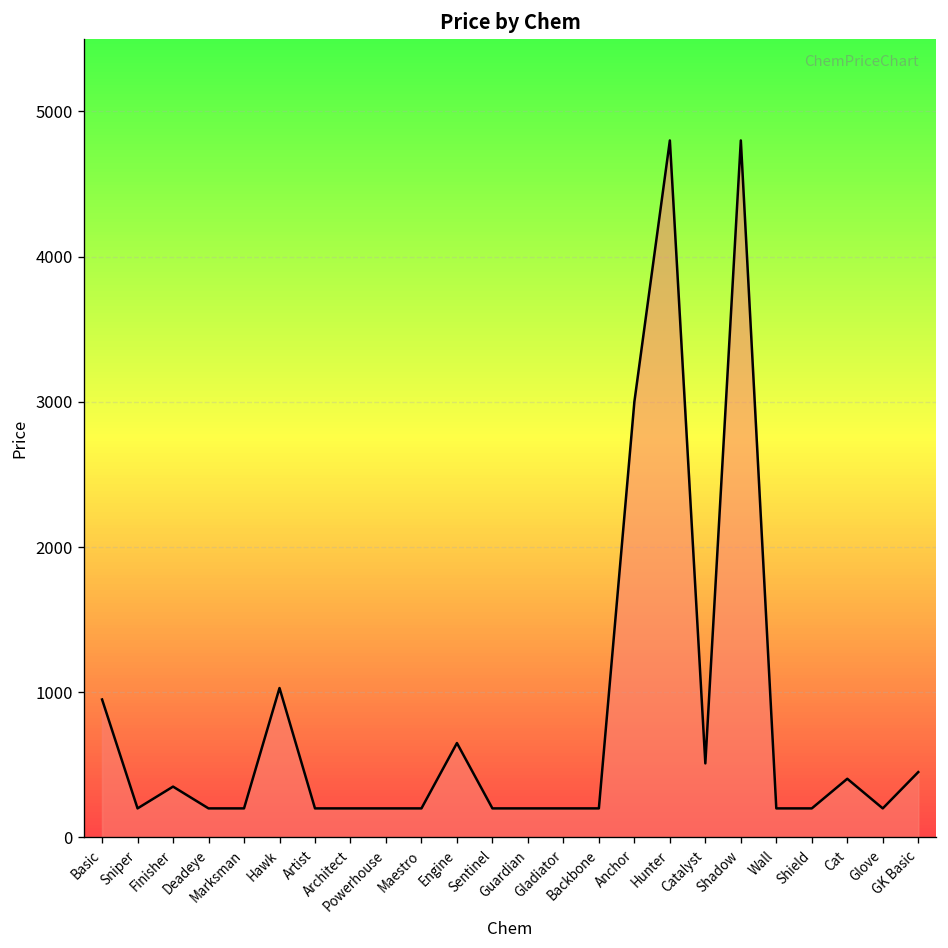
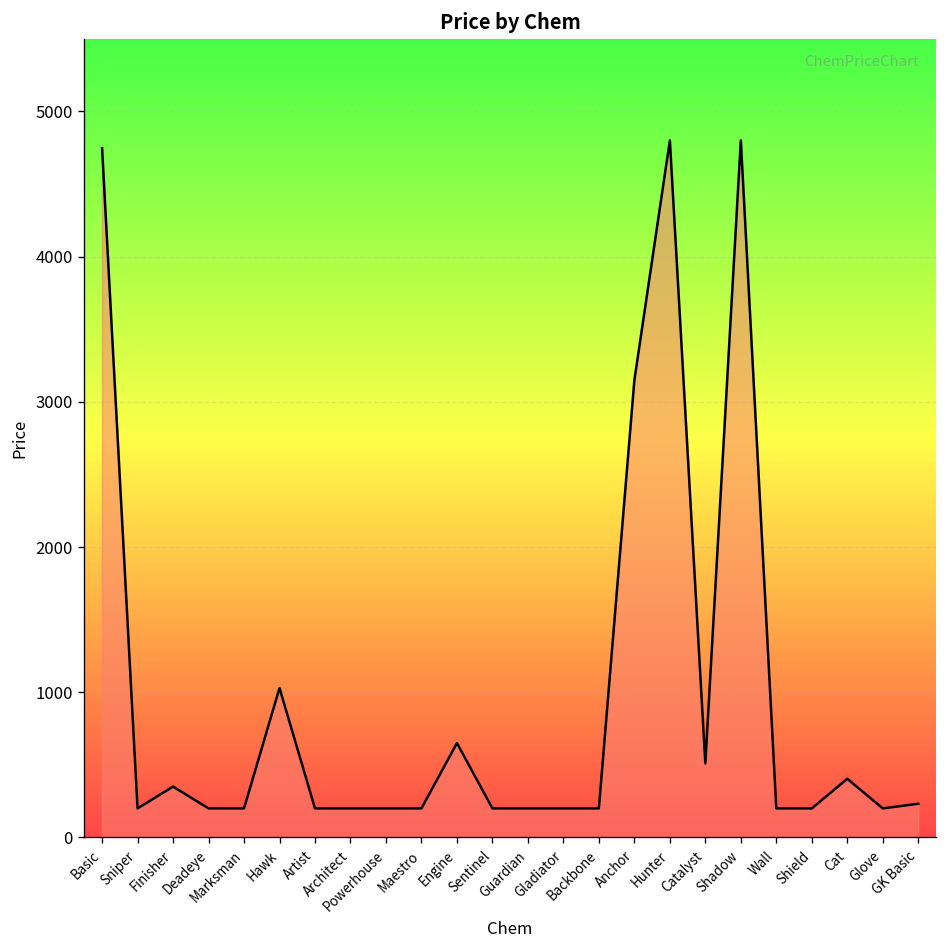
Basic: 950 -> 4750
Anchor: 3000 -> 3150
GK Basic: 450 -> 230
